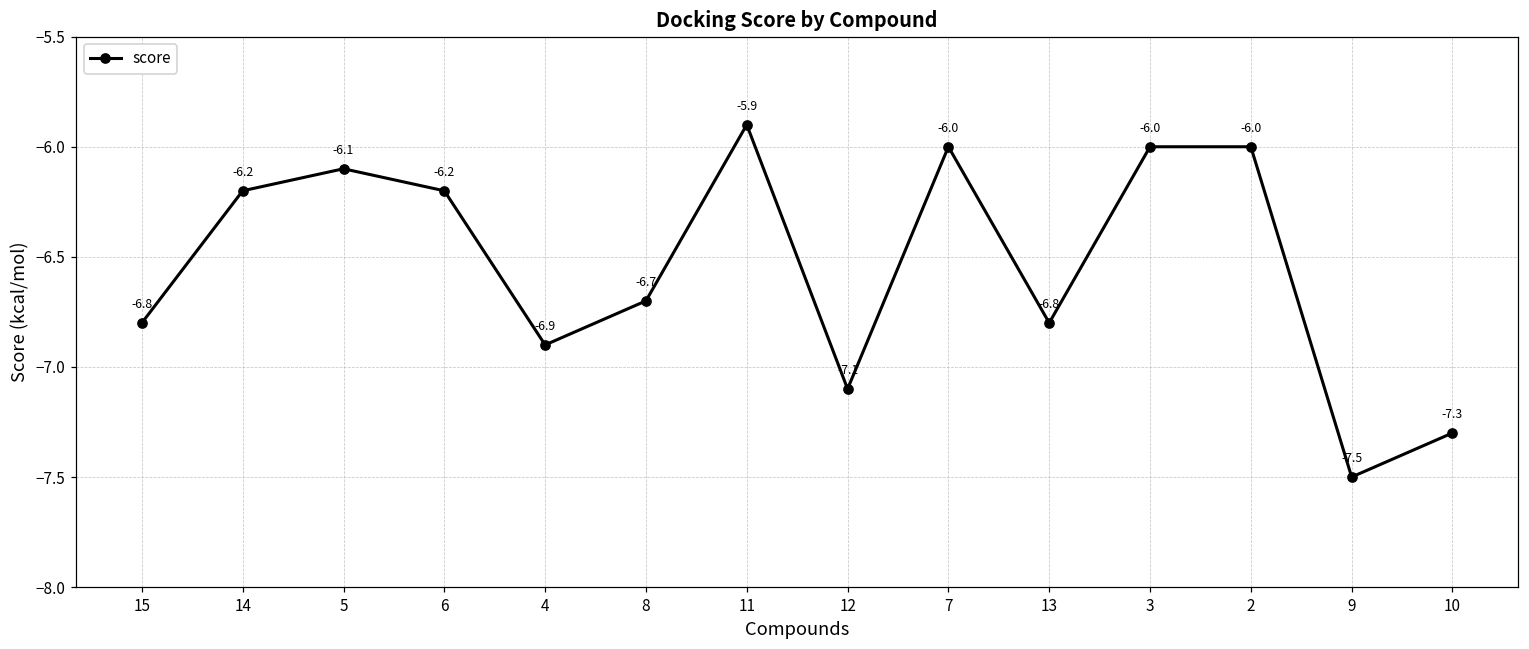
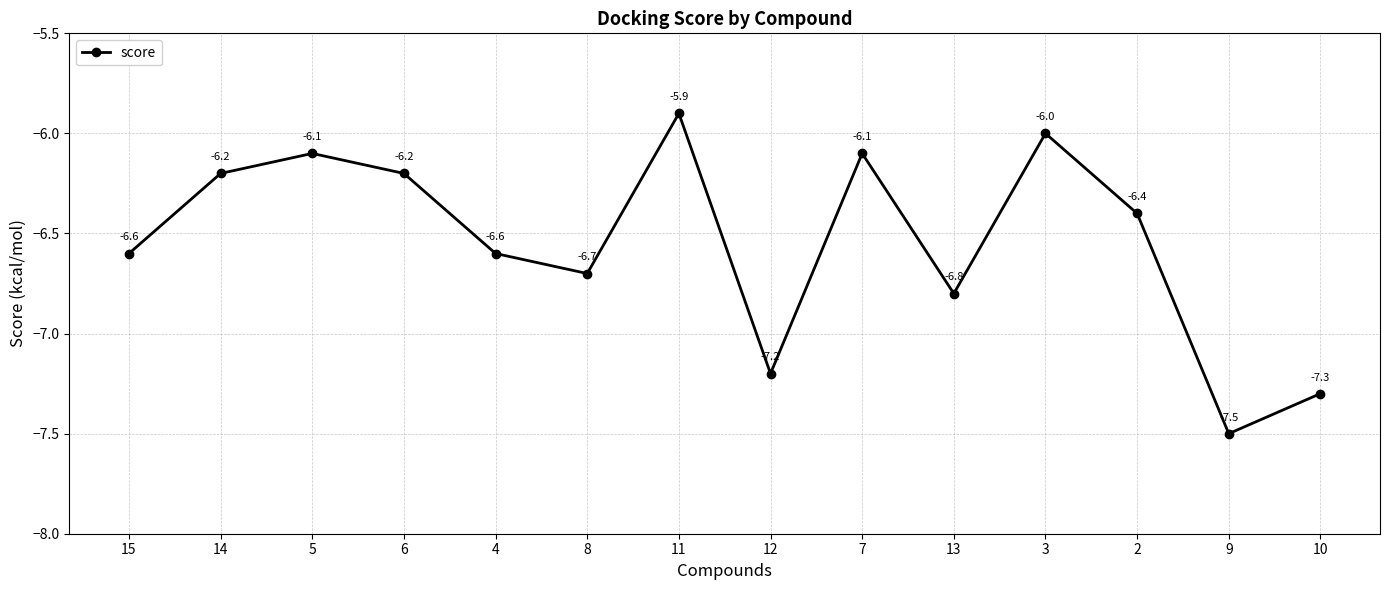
15: -6.8 -> -6.6
4: -6.9 -> -6.6
12: -7.1 -> -7.2
7: -6.0 -> -6.1
2: -6.0 -> -6.4
